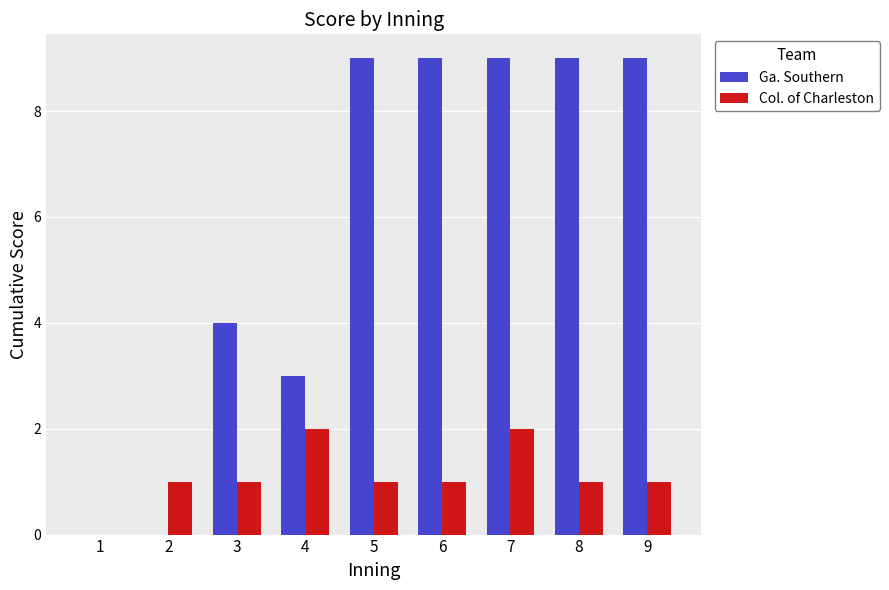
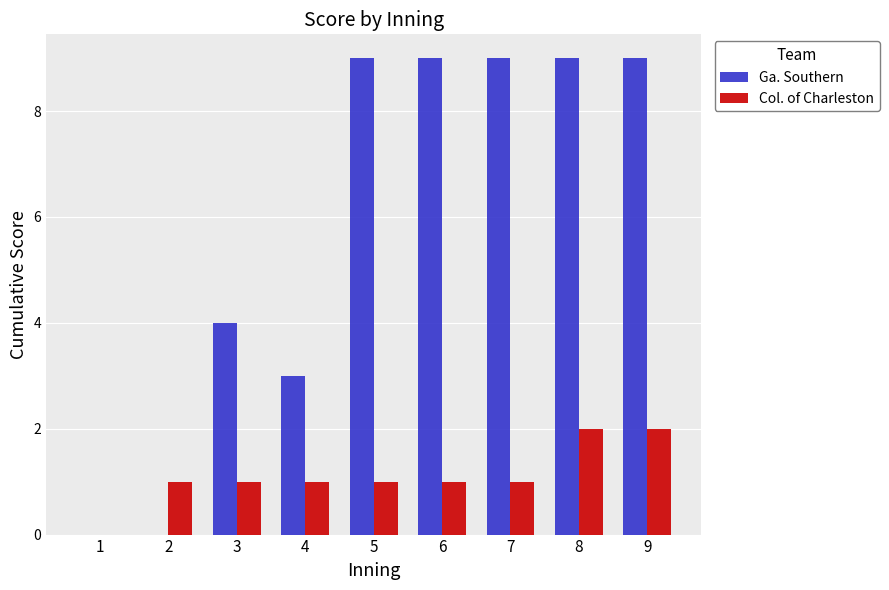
Col. of Charleston, 4: 2 -> 1
Col. of Charleston, 7: 2 -> 1
Col. of Charleston, 8: 1 -> 2
Col. of Charleston, 9: 1 -> 2
